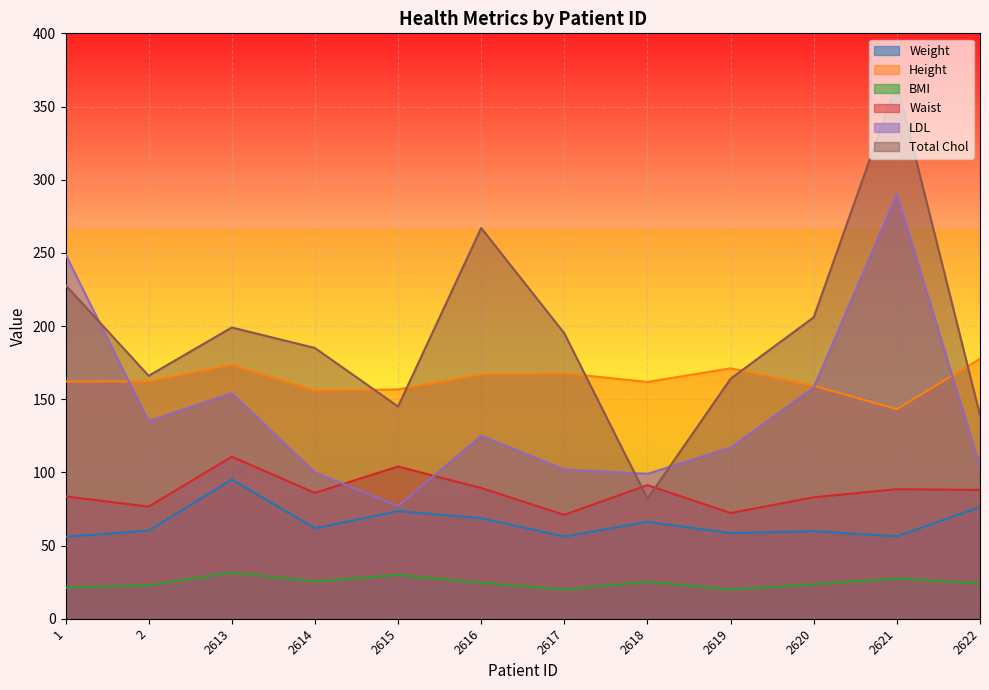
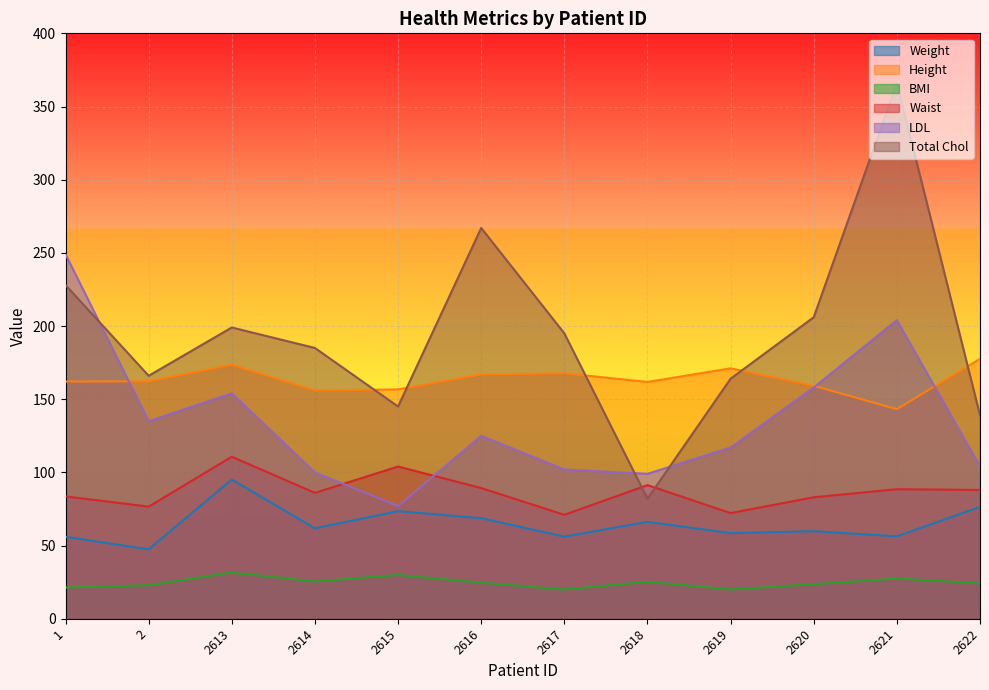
Weight, 2: 60 -> 47
LDL, 2621: 290 -> 204
